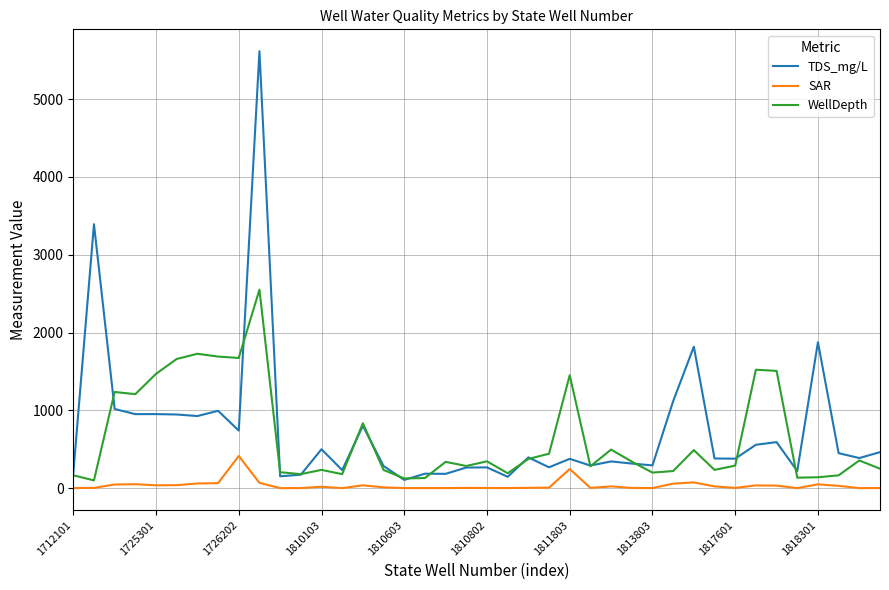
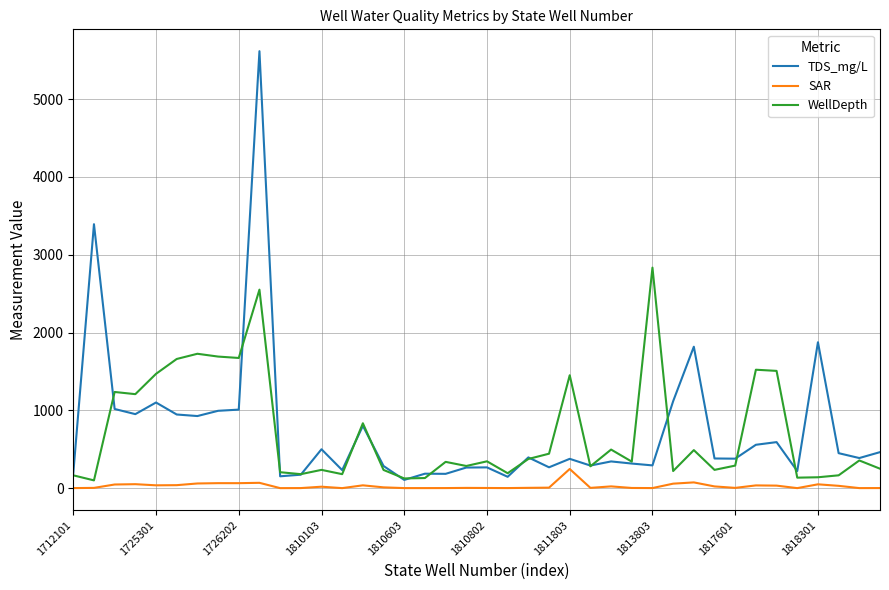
TDS_mg/L, 1725301: 1000 -> 1100
TDS_mg/L, 1726202: 700 -> 1000
SAR, 1726202: 400 -> 100
WellDepth, 1813803: 200 -> 2800
